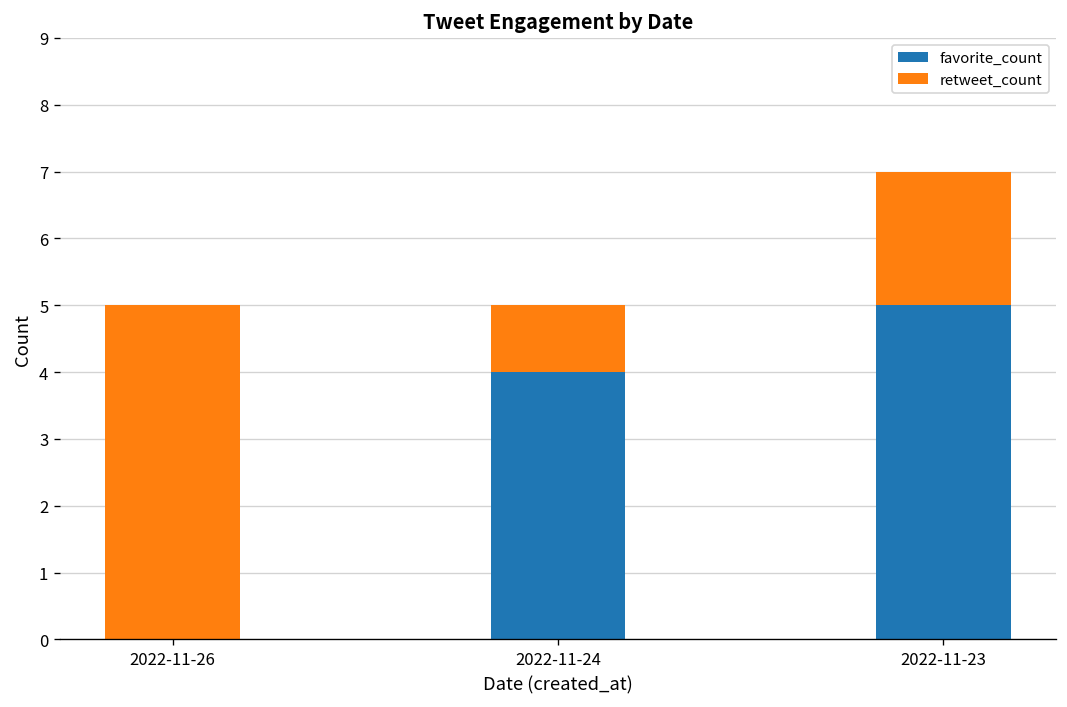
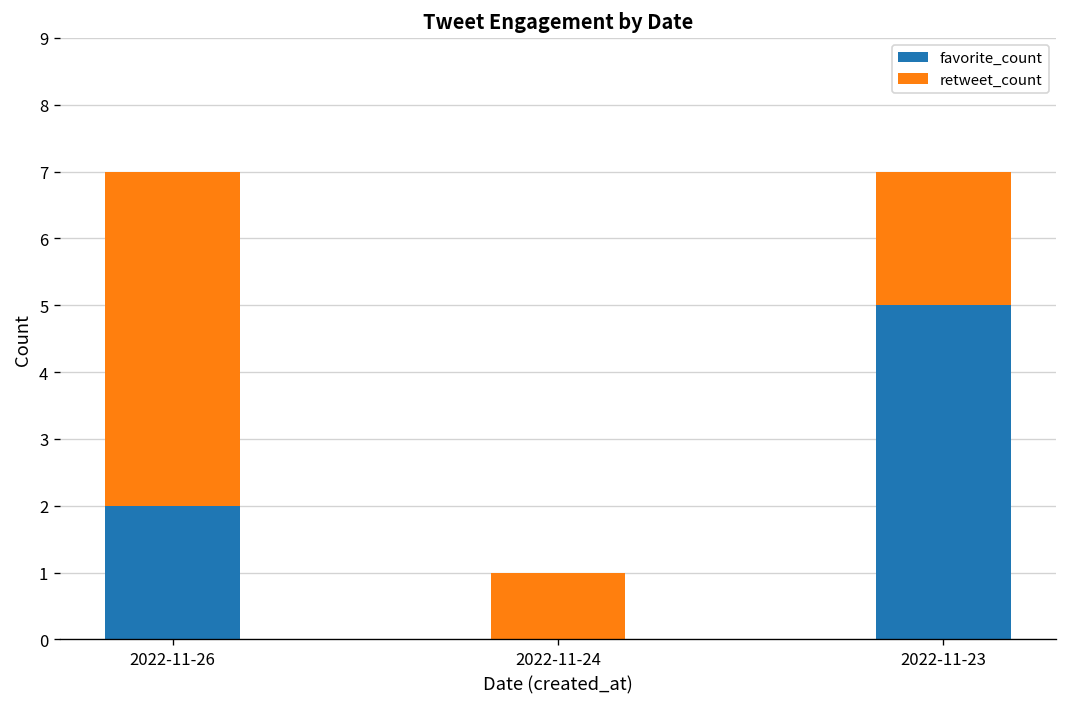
favorite_count, 2022-11-26: 0 -> 2
favorite_count, 2022-11-24: 4 -> 0
